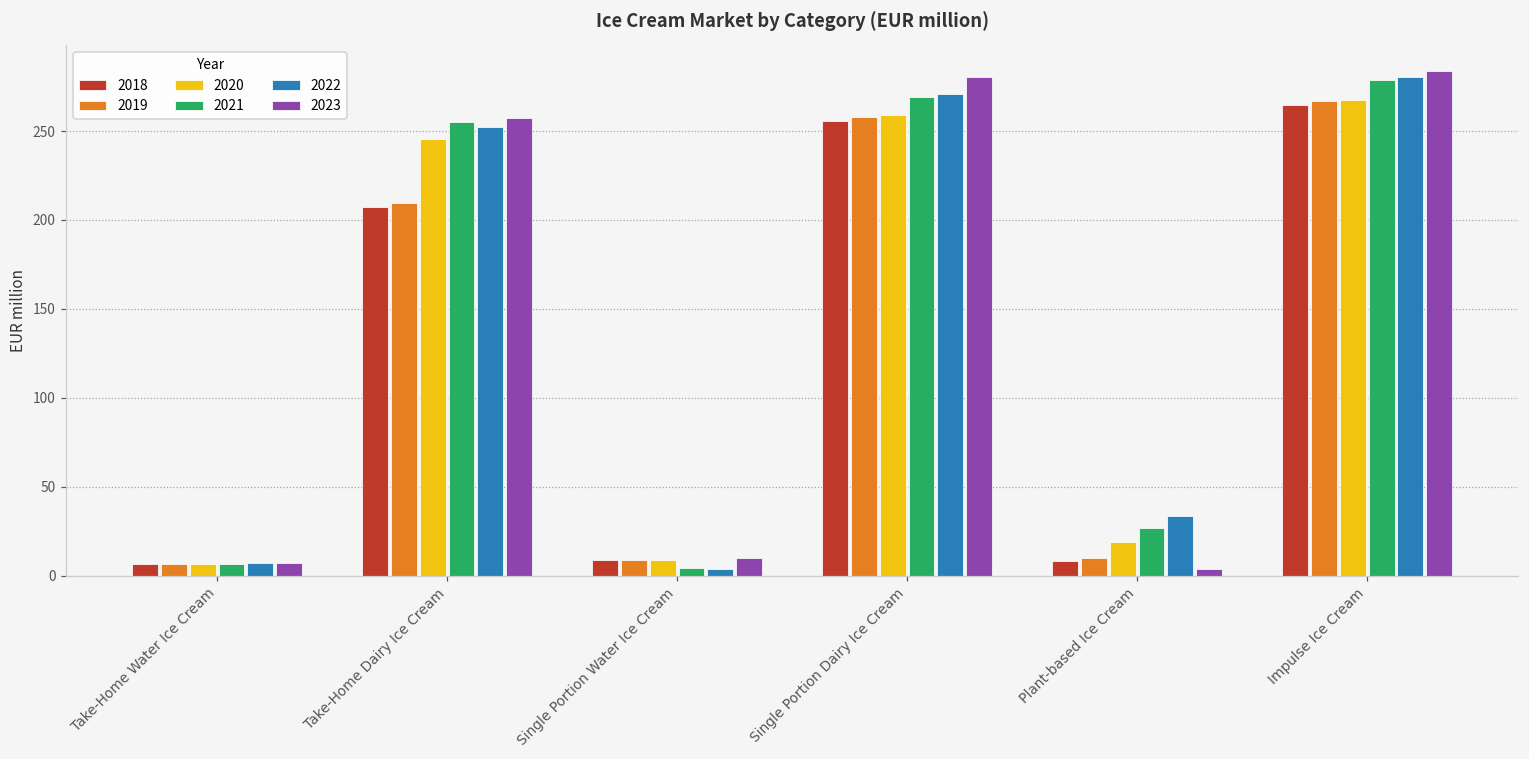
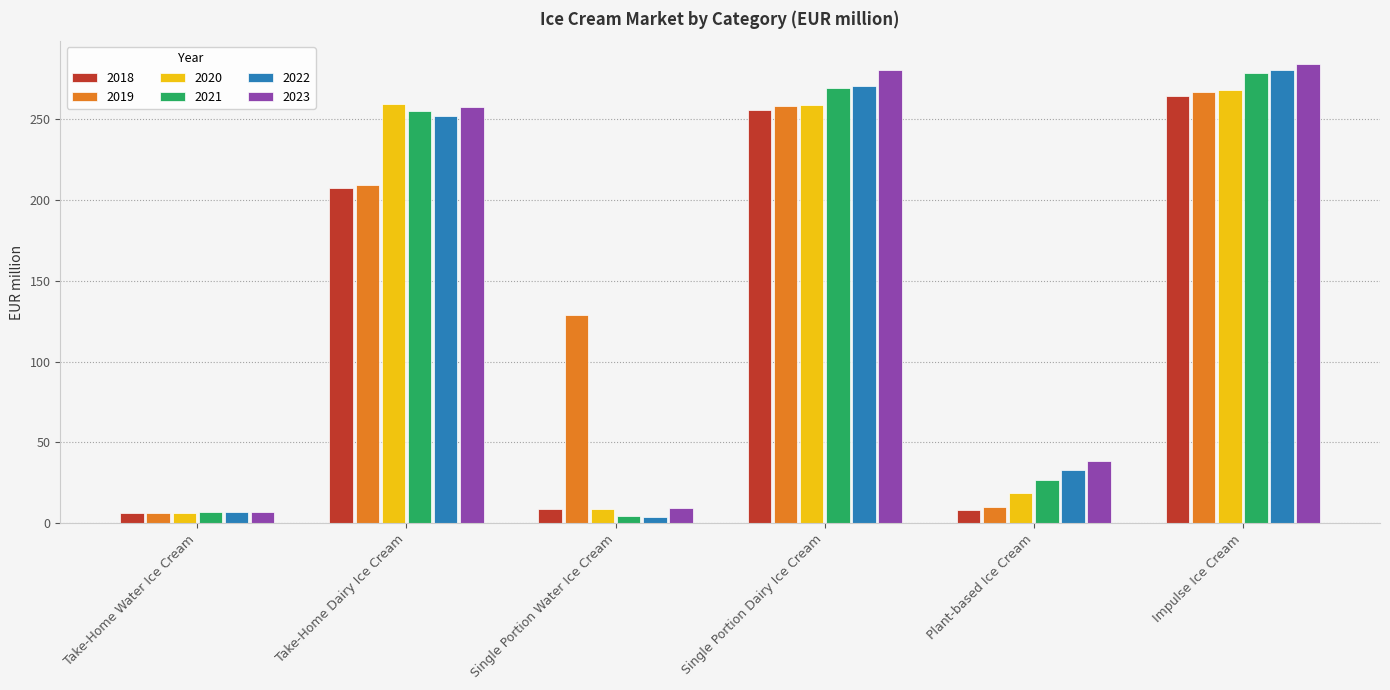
2020, Take-Home Dairy Ice Cream: 246 -> 260
2019, Single Portion Water Ice Cream: 9 -> 129
2023, Plant-based Ice Cream: 4 -> 39
